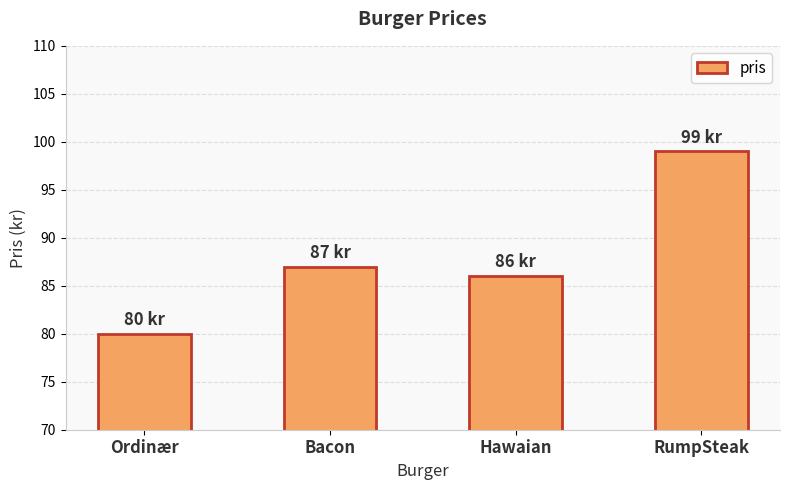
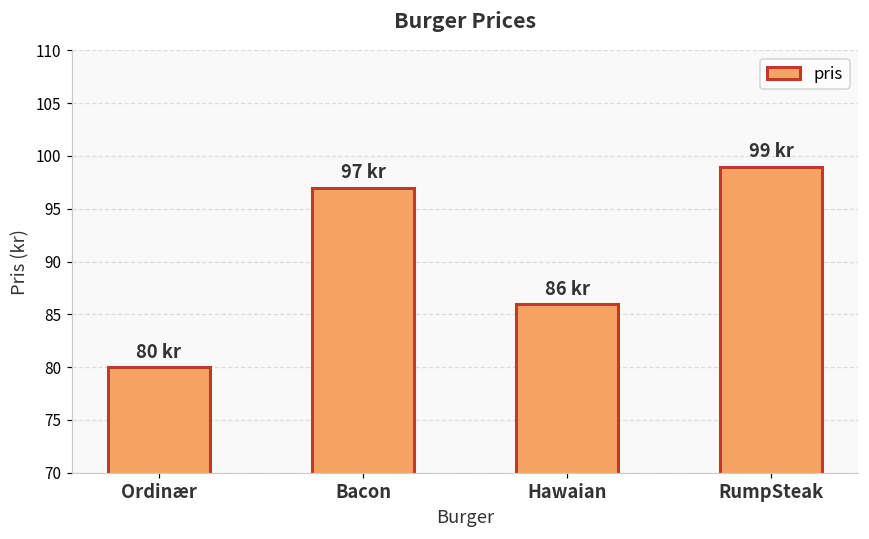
Bacon: 87 -> 97
